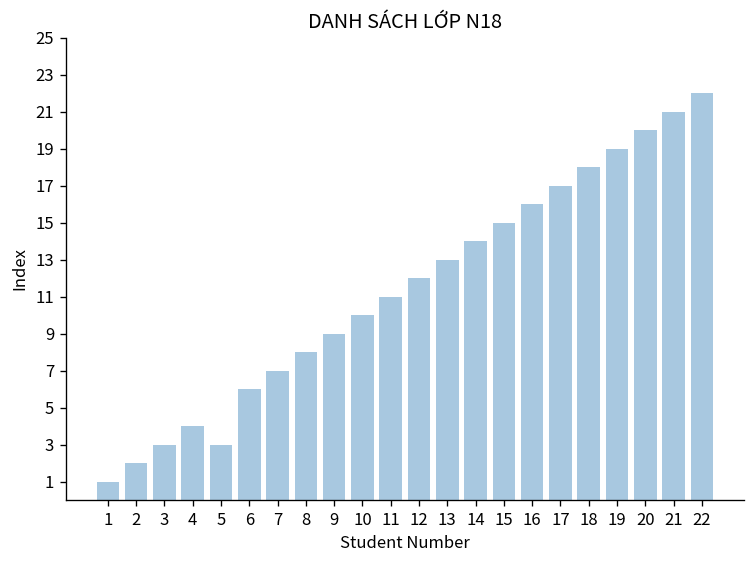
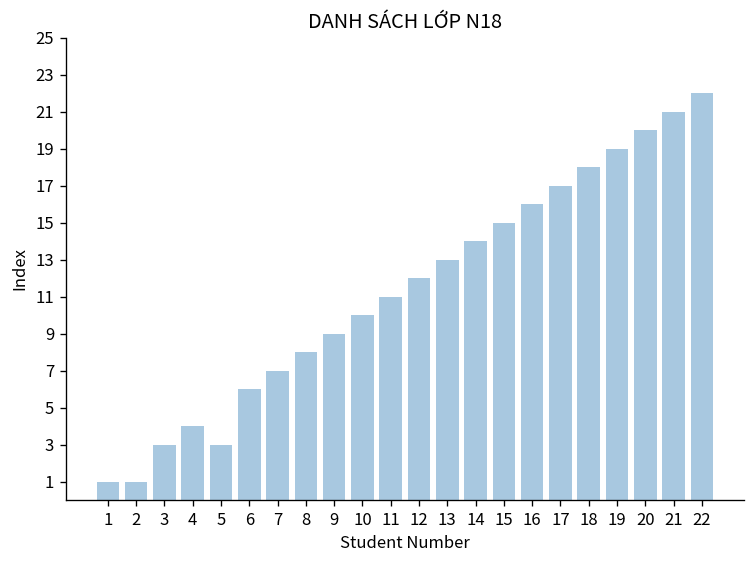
2: 2 -> 1
